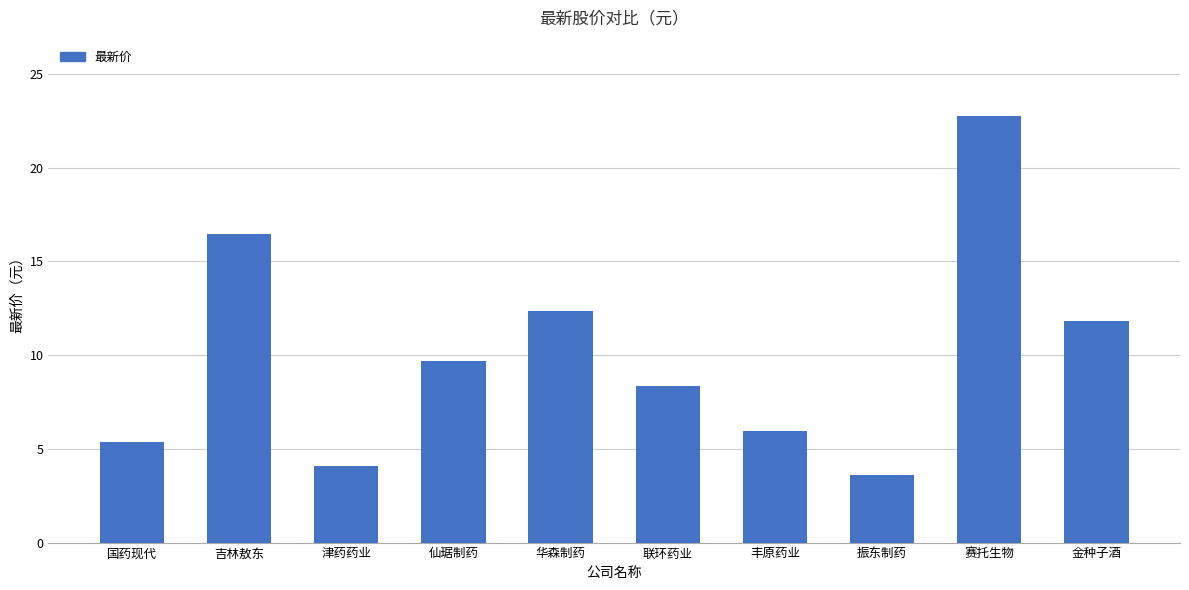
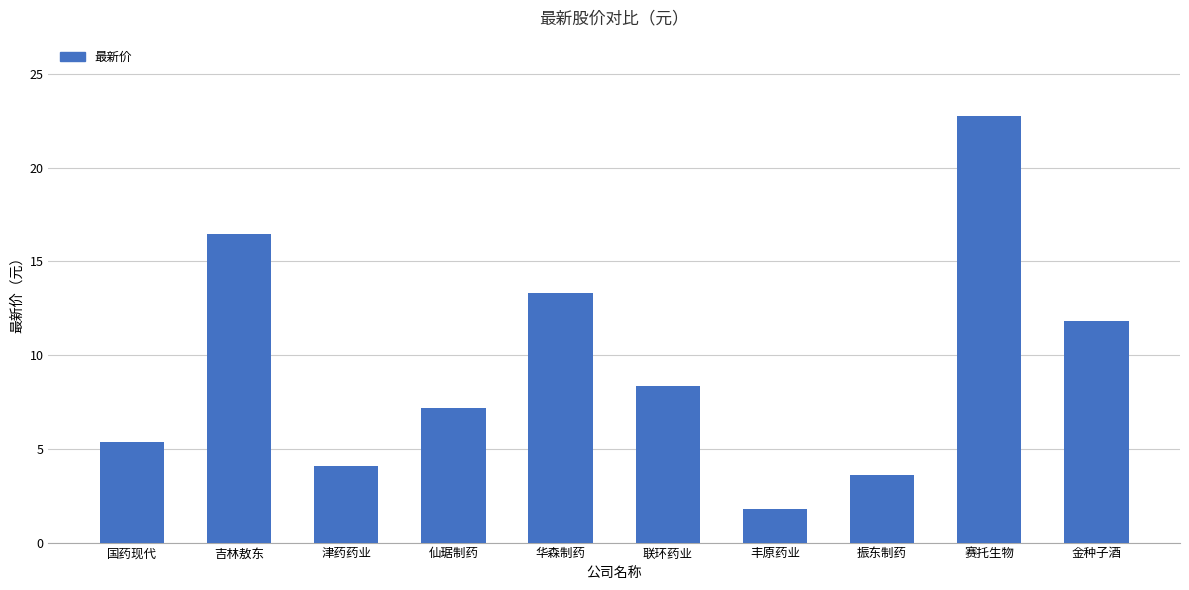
仙琚制药: 9.7 -> 7.2
华森制药: 12.3 -> 13.3
丰原药业: 5.9 -> 1.8
